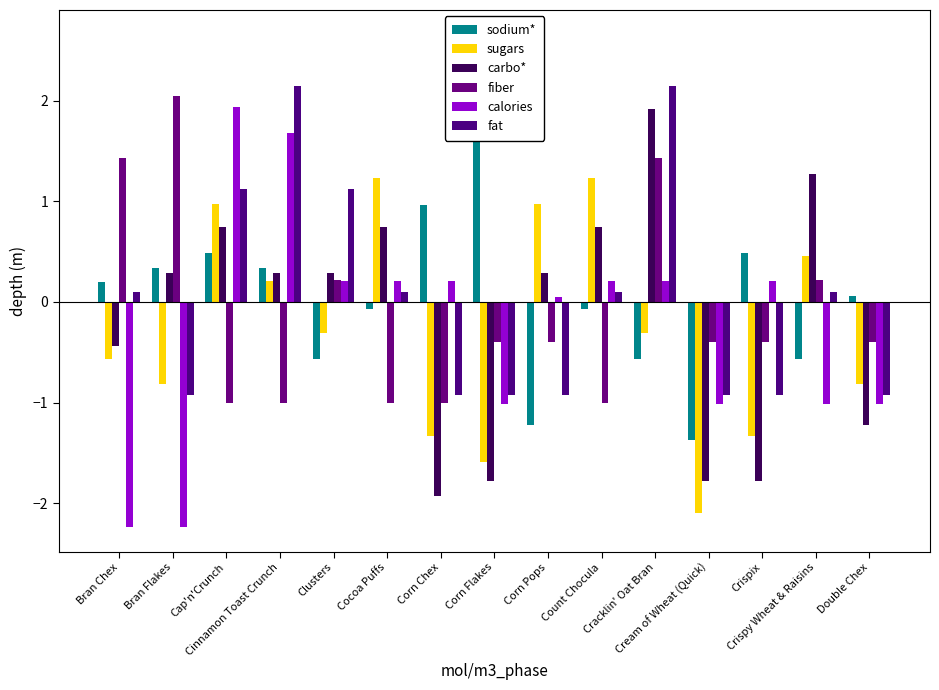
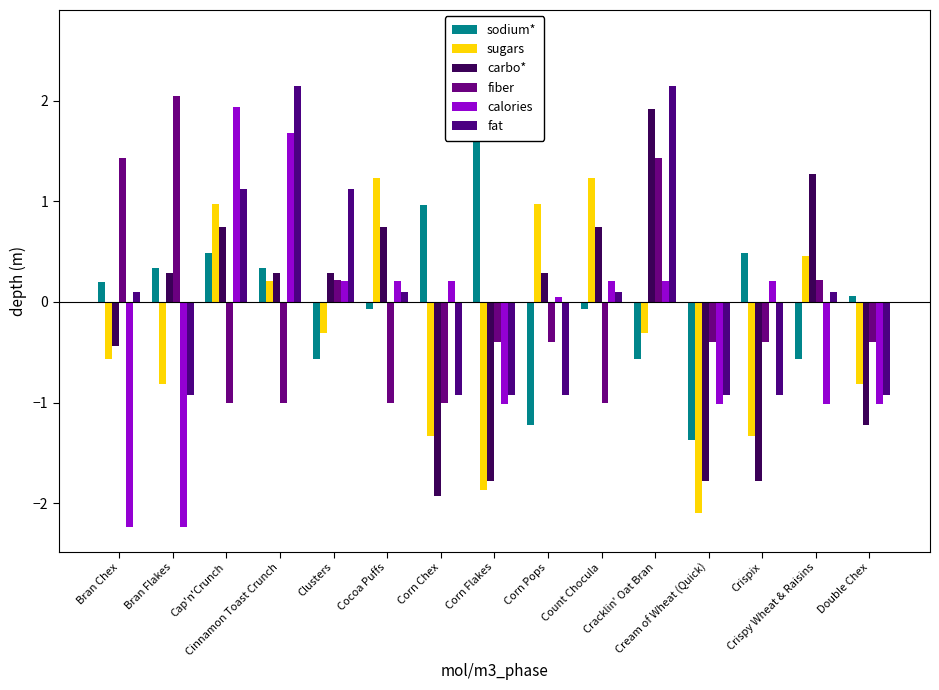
sugars, Corn Flakes: -1.59 -> -1.87
